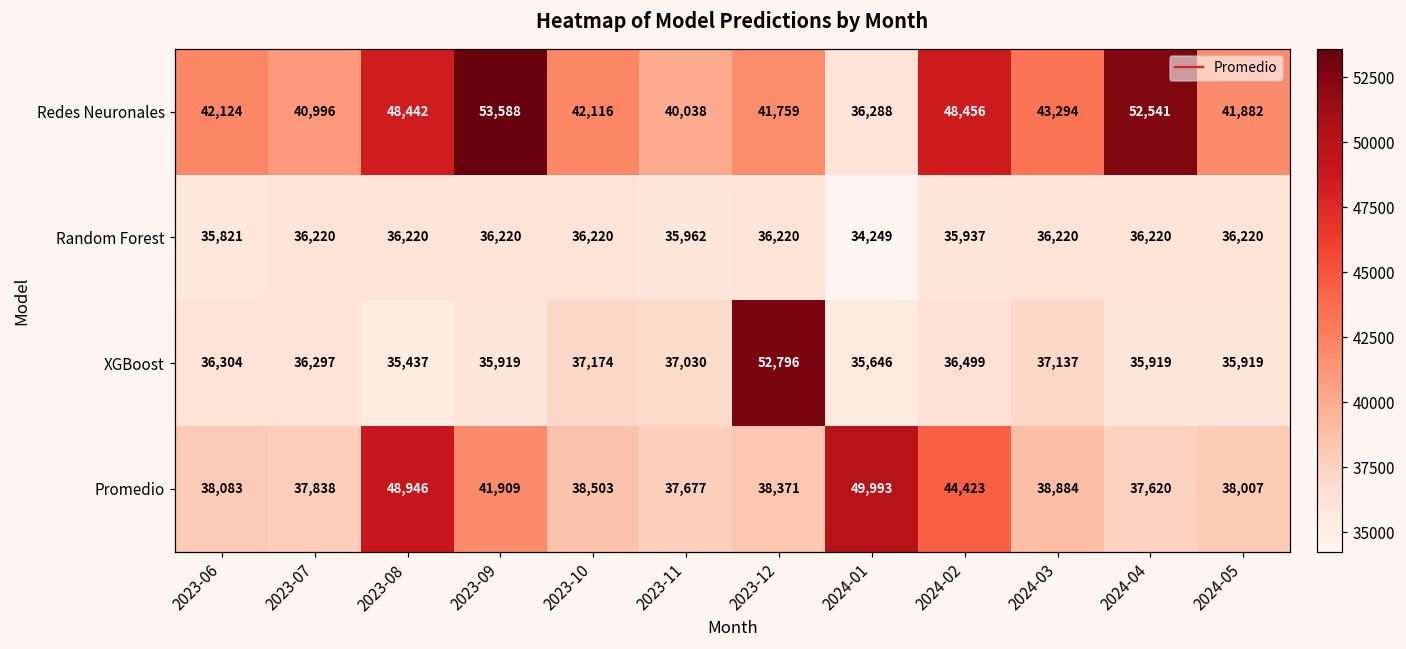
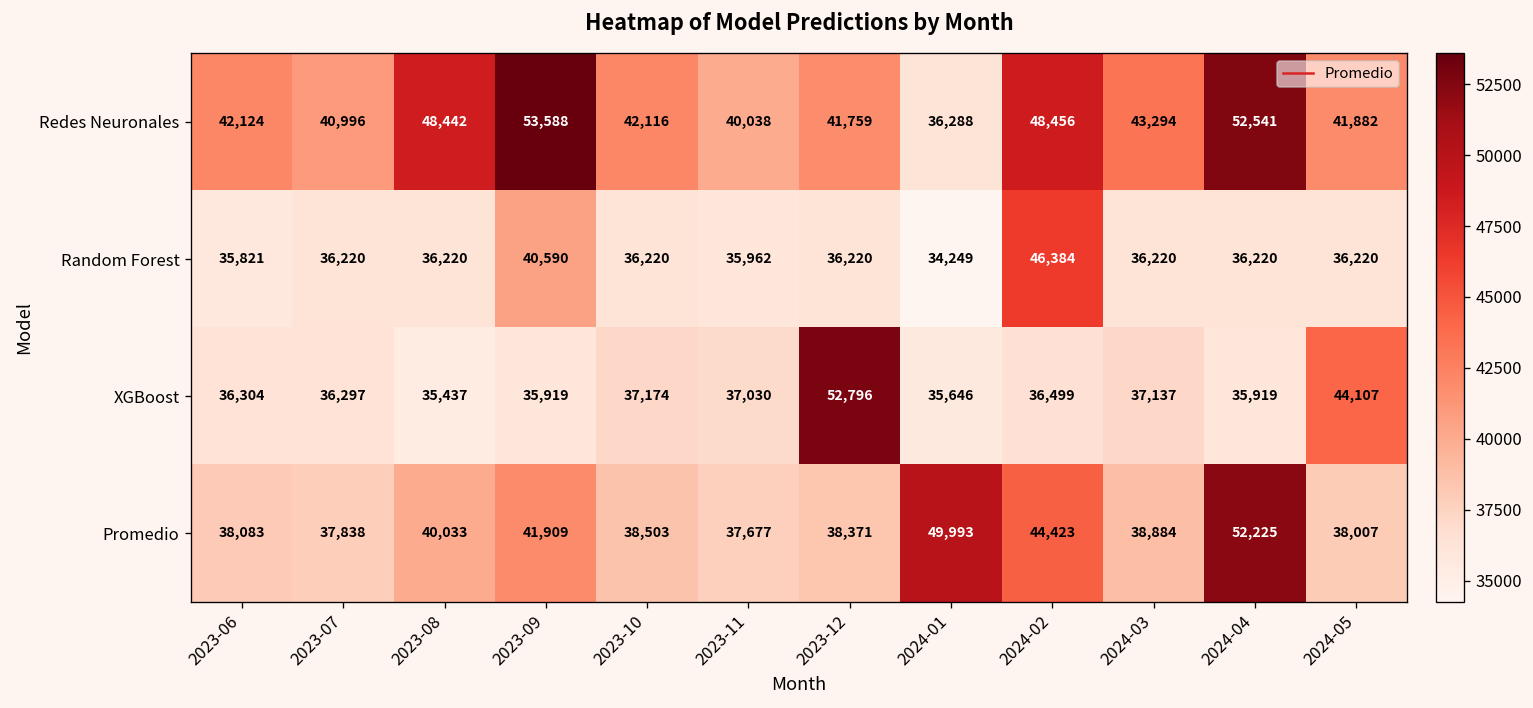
Random Forest, 2023-09: 36,220 -> 40,590
Random Forest, 2024-02: 35,937 -> 46,384
XGBoost, 2024-05: 35,919 -> 44,107
Promedio, 2023-08: 48,946 -> 40,033
Promedio, 2024-04: 37,620 -> 52,225
